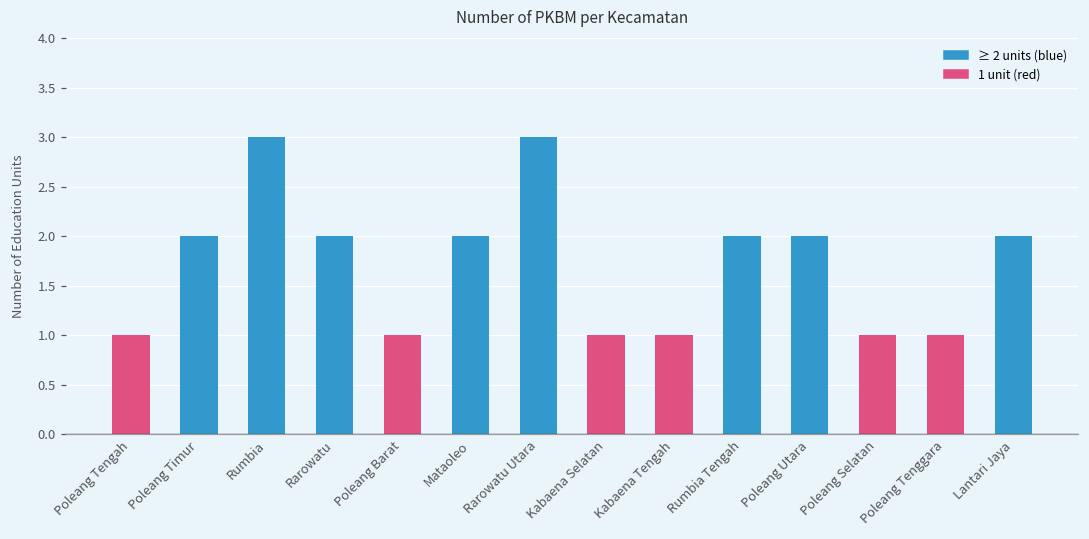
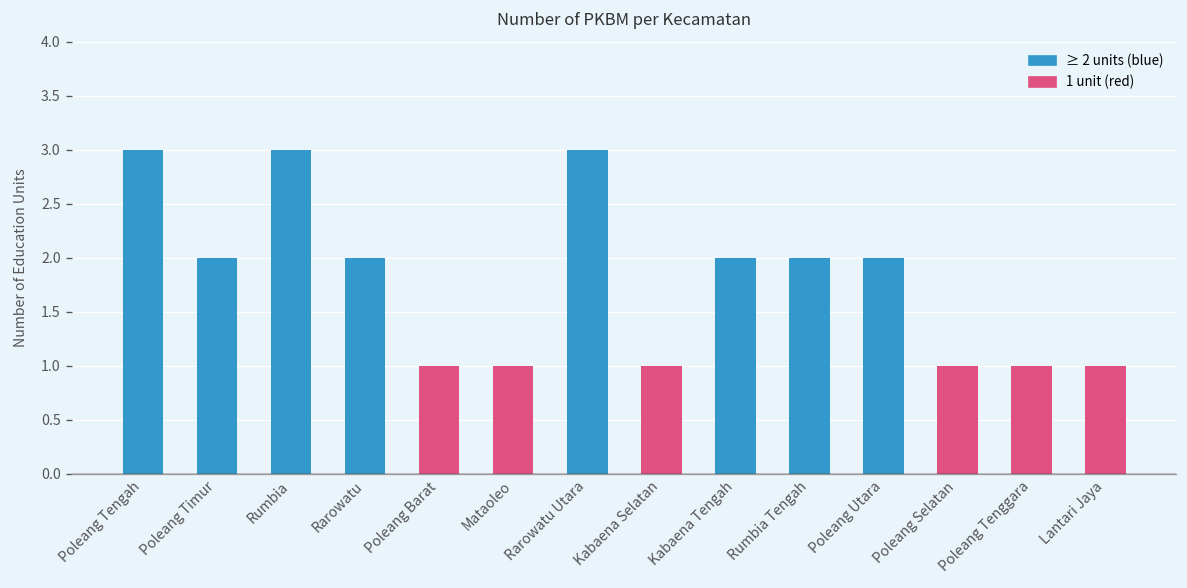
Poleang Tengah: 1 -> 3
Mataoleo: 2 -> 1
Kabaena Tengah: 1 -> 2
Lantari Jaya: 2 -> 1
